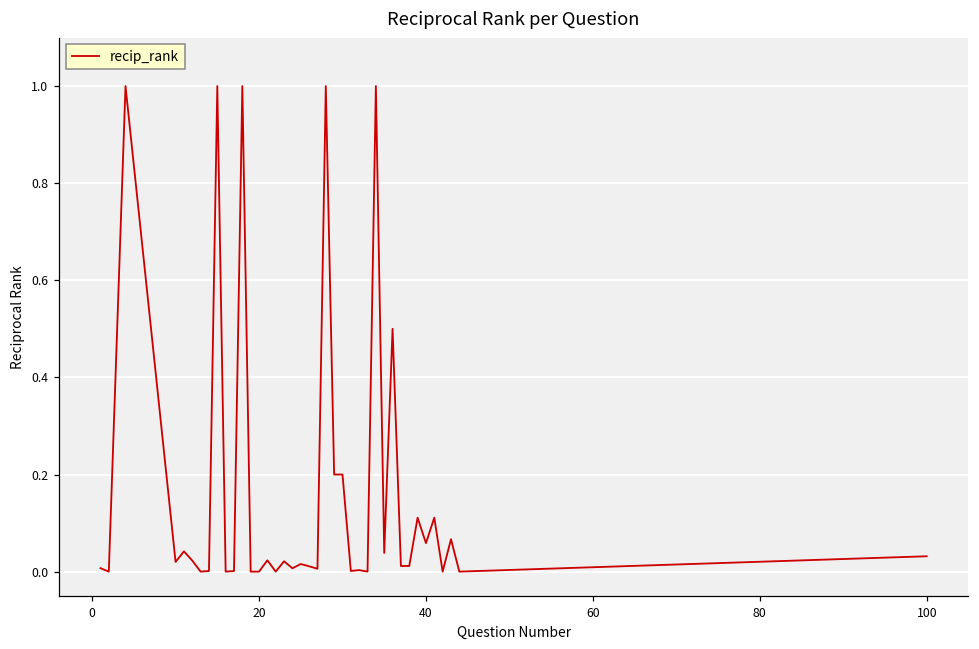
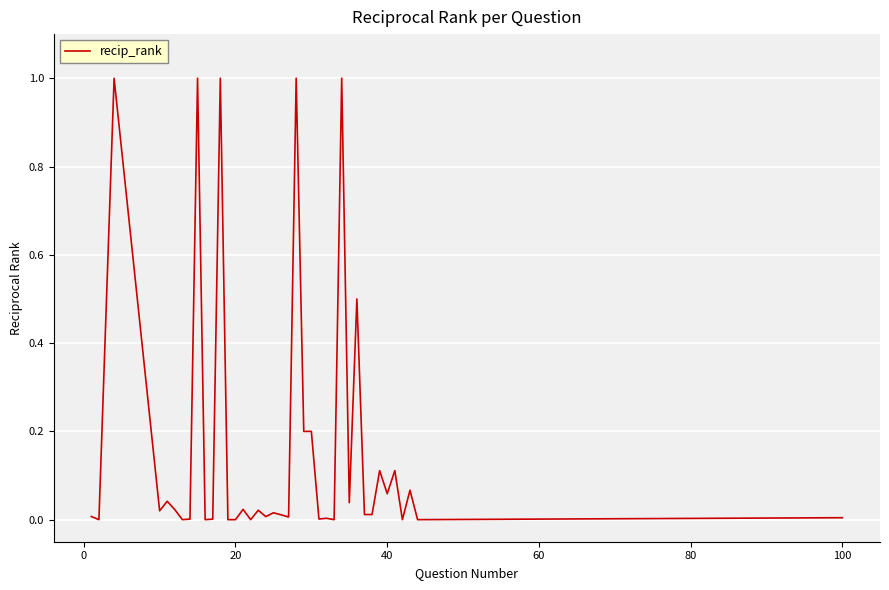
100: 0.03 -> 0.00
